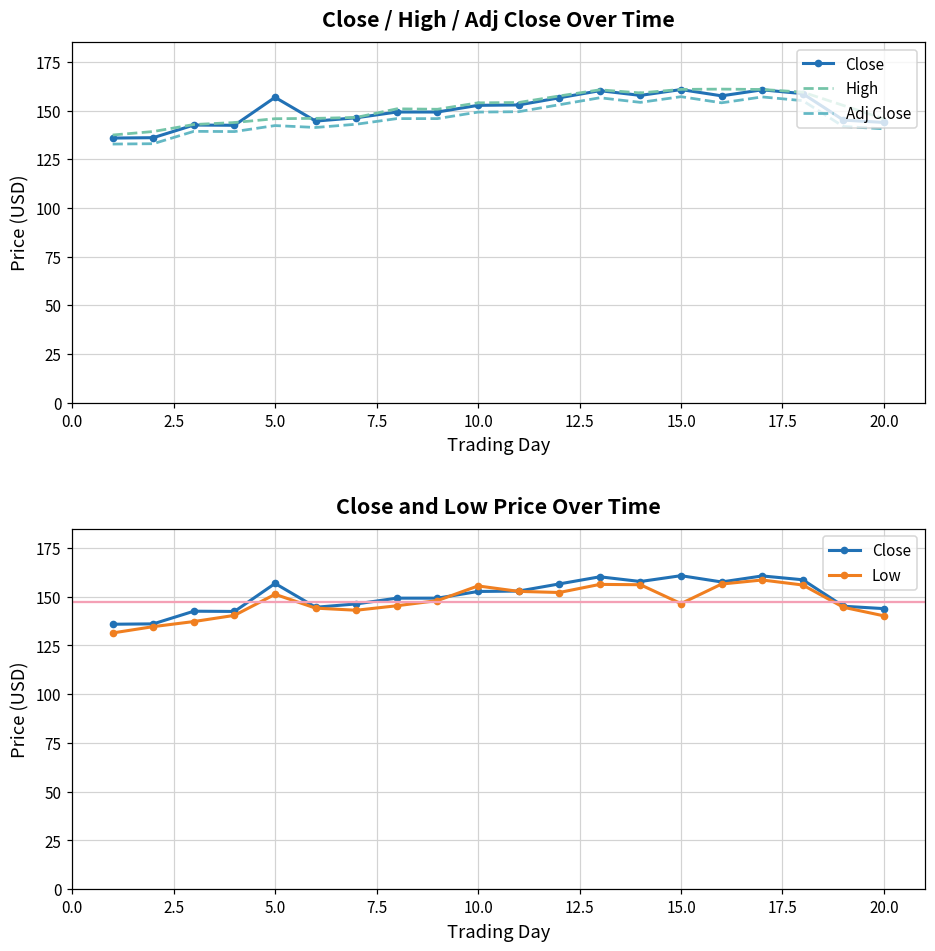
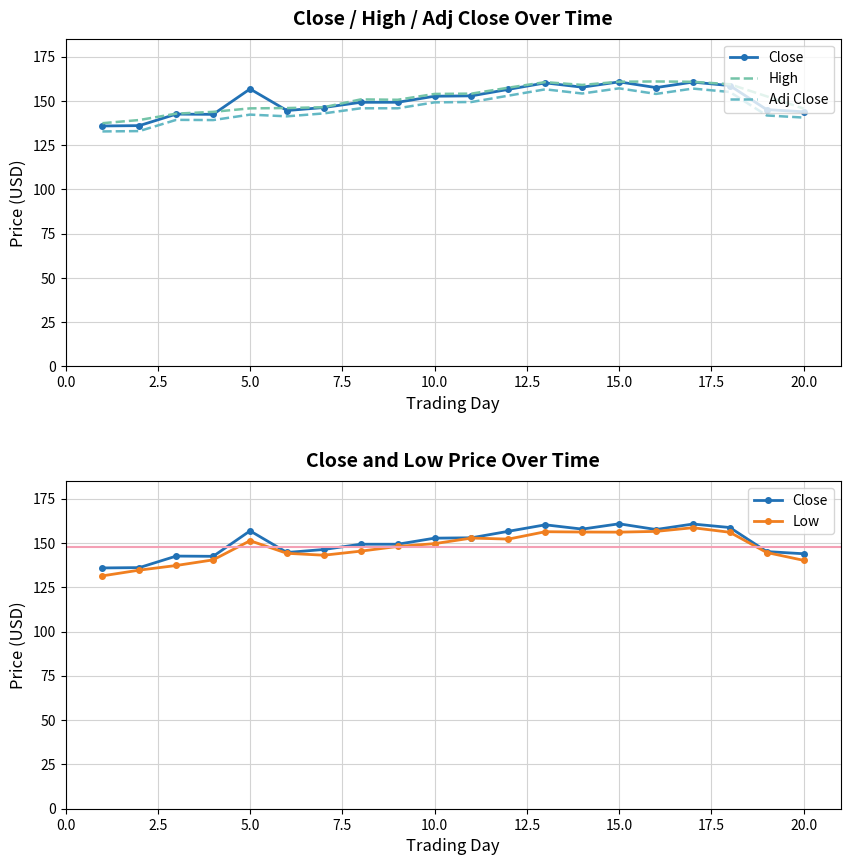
Close and Low Price Over Time, Low, 10.0: 156 -> 150
Close and Low Price Over Time, Low, 15.0: 146 -> 156
